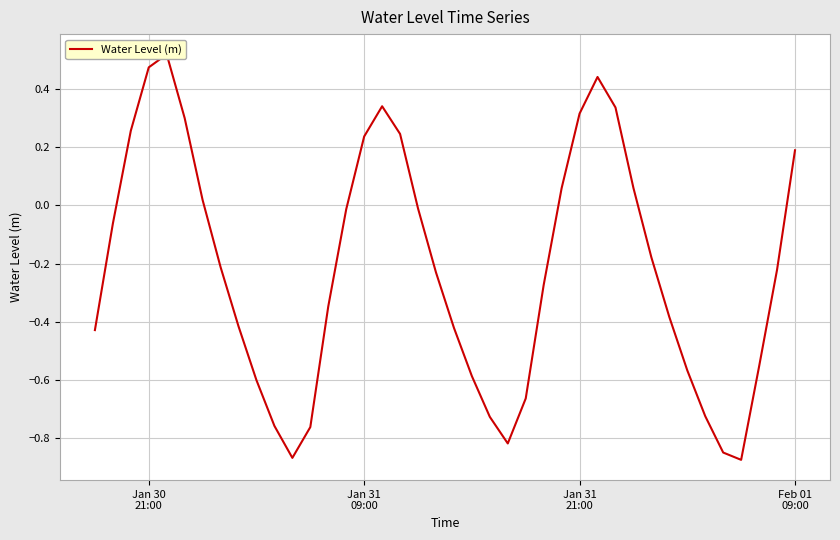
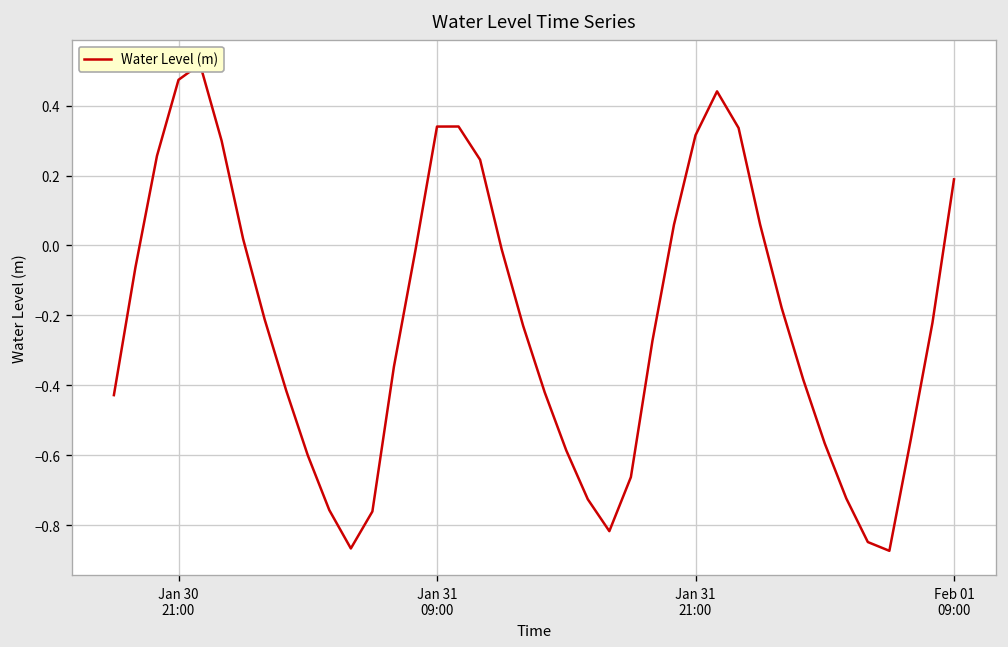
Jan 31 09:00: 0.24 -> 0.34
